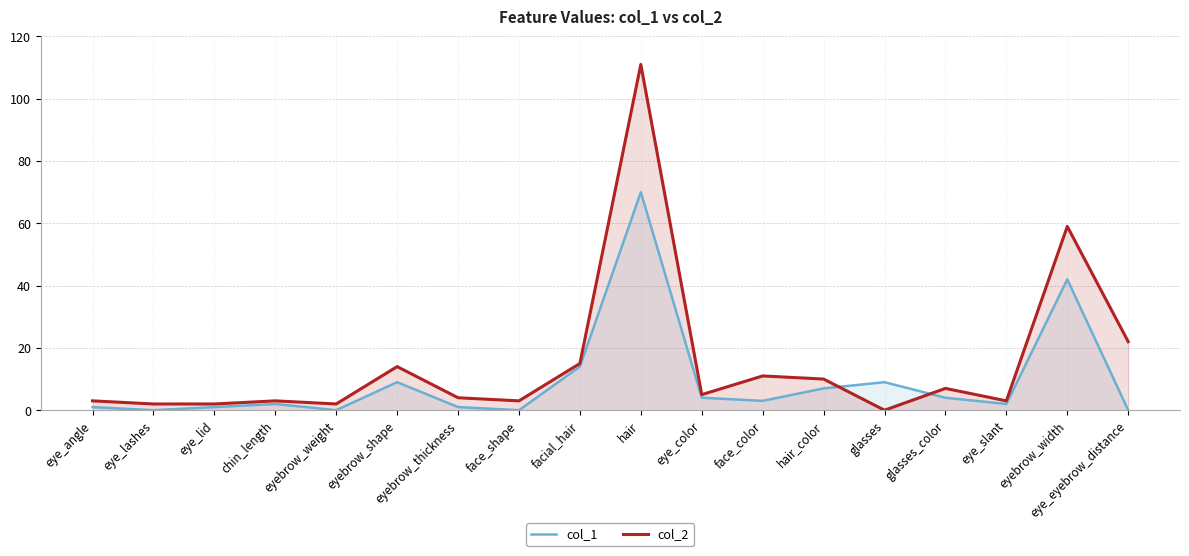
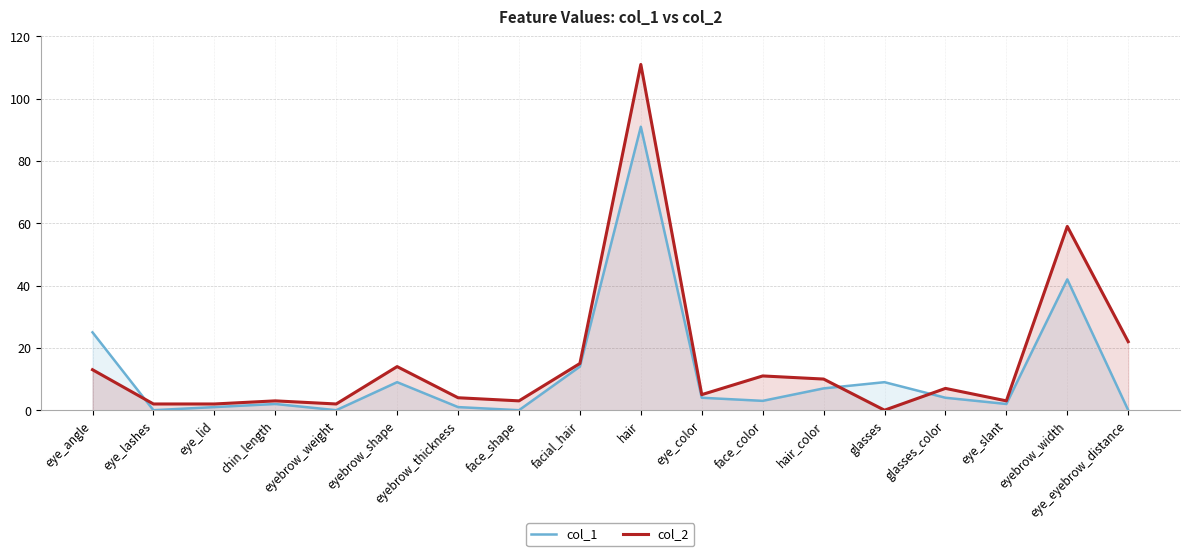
col_1, eye_angle: 1 -> 25
col_2, eye_angle: 3 -> 13
col_1, hair: 70 -> 91
